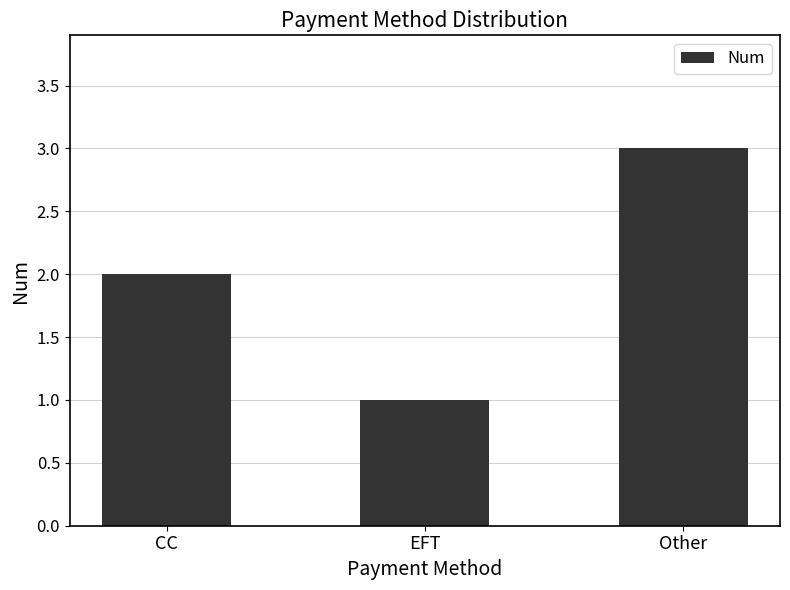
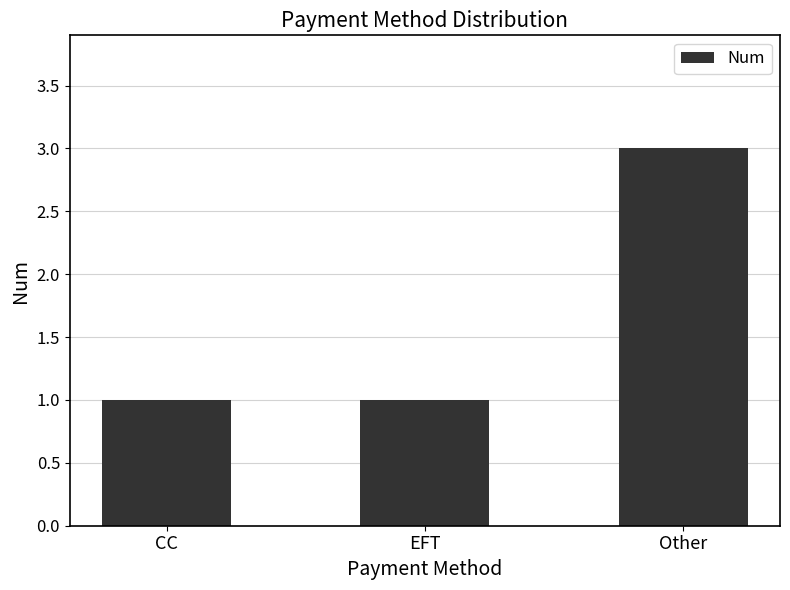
CC: 2 -> 1
